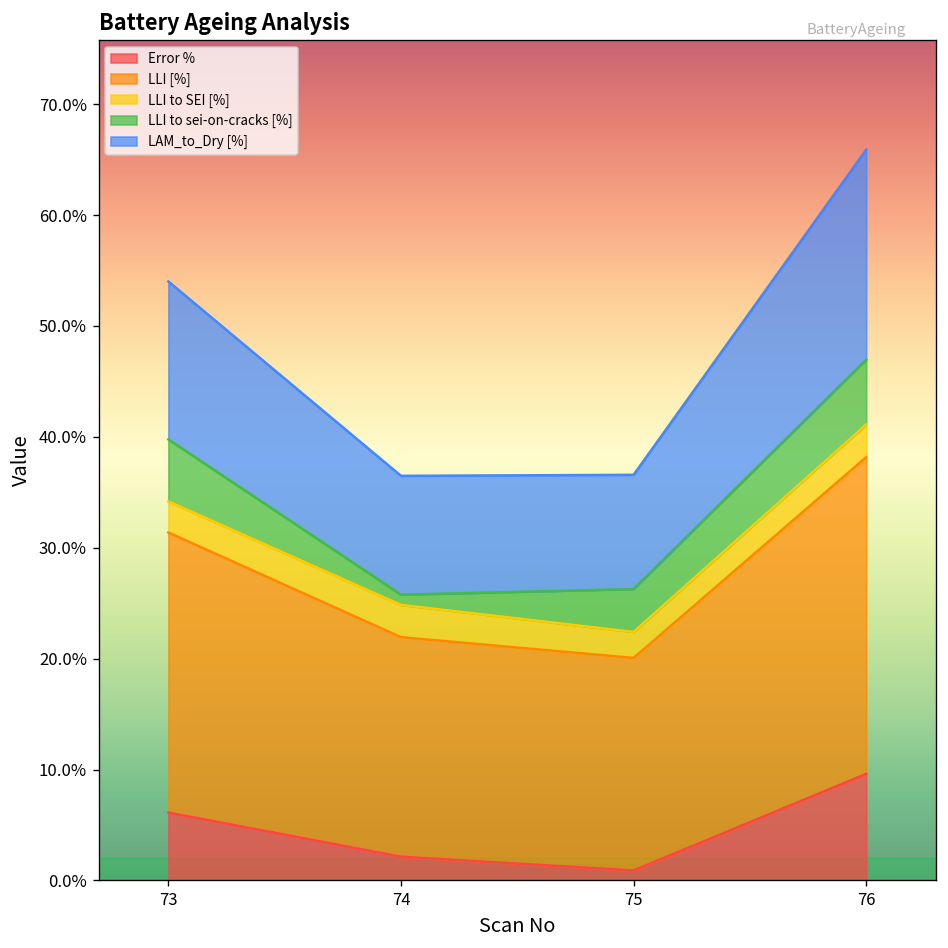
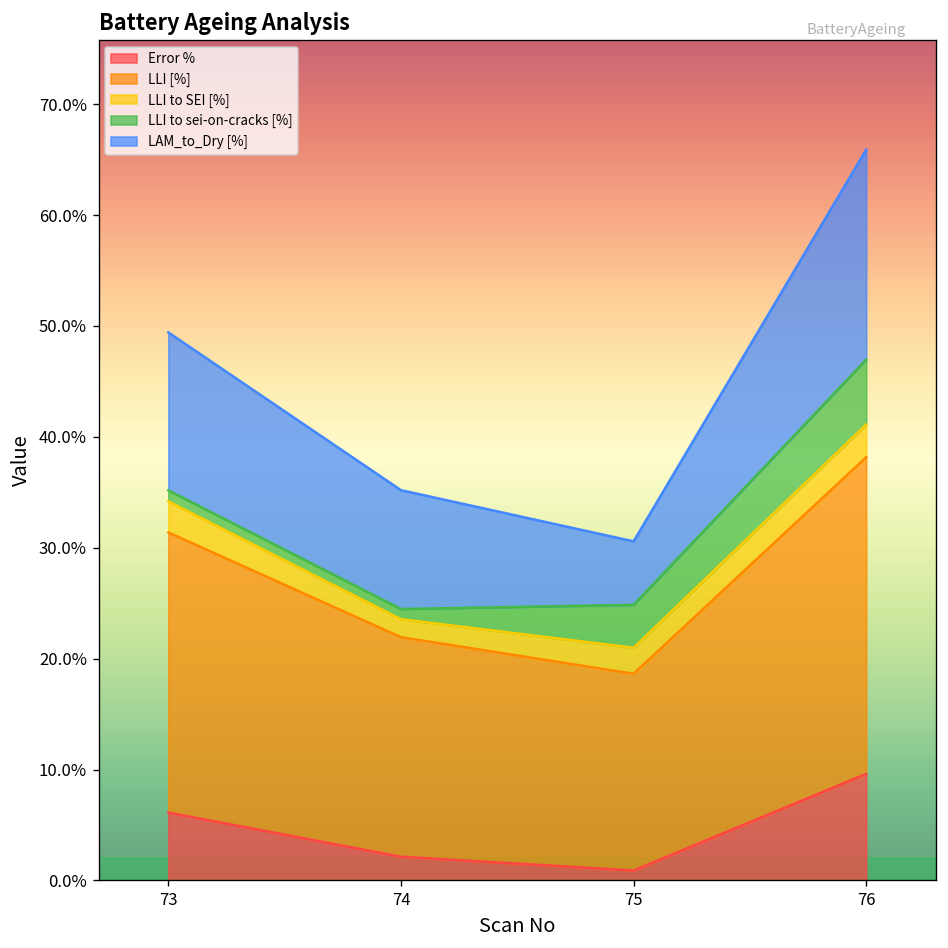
LLI to sei-on-cracks [%], 73: 6% -> 1%
LLI to SEI [%], 74: 3% -> 2%
LLI [%], 75: 19% -> 18%
LAM_to_Dry [%], 75: 10% -> 6%
